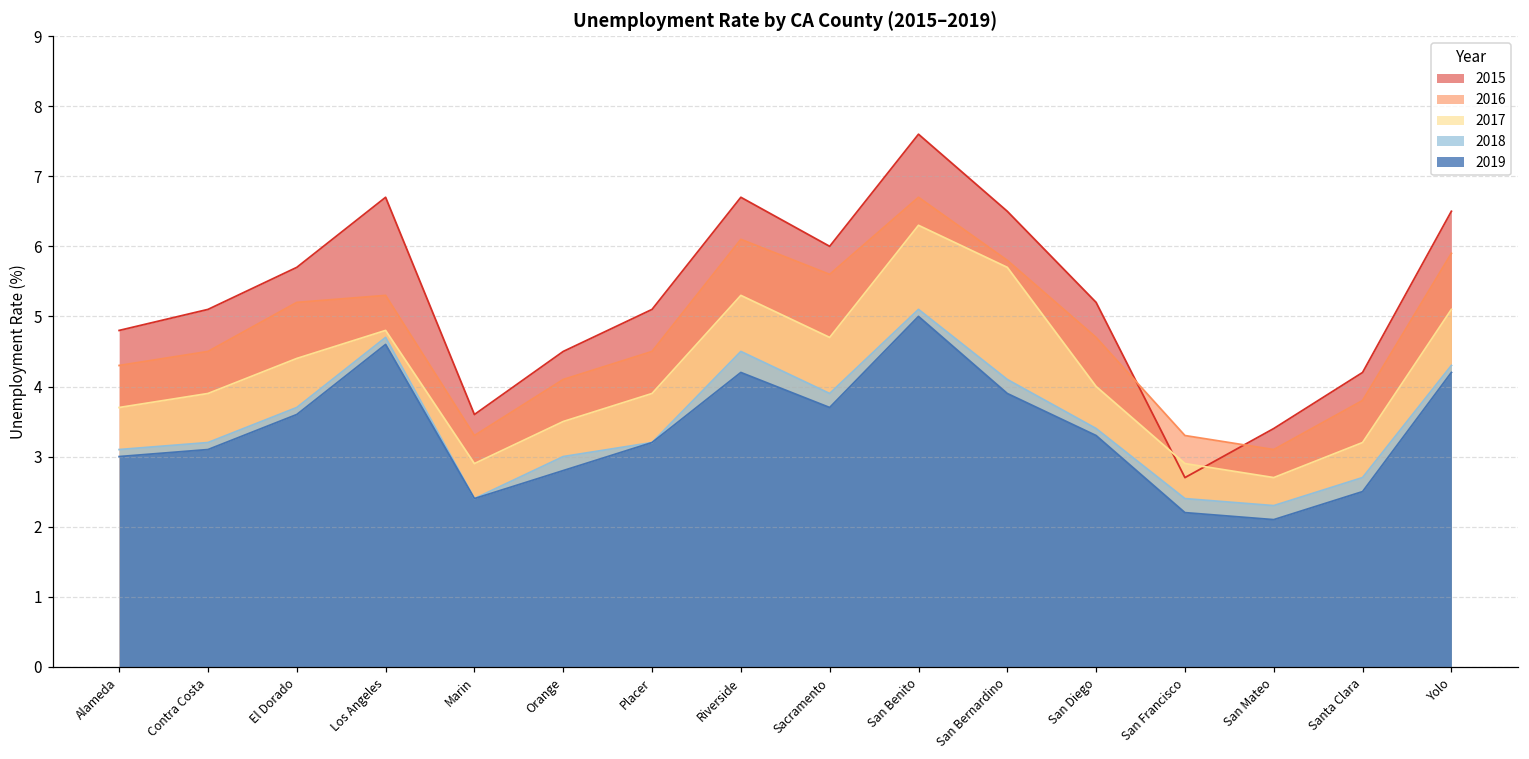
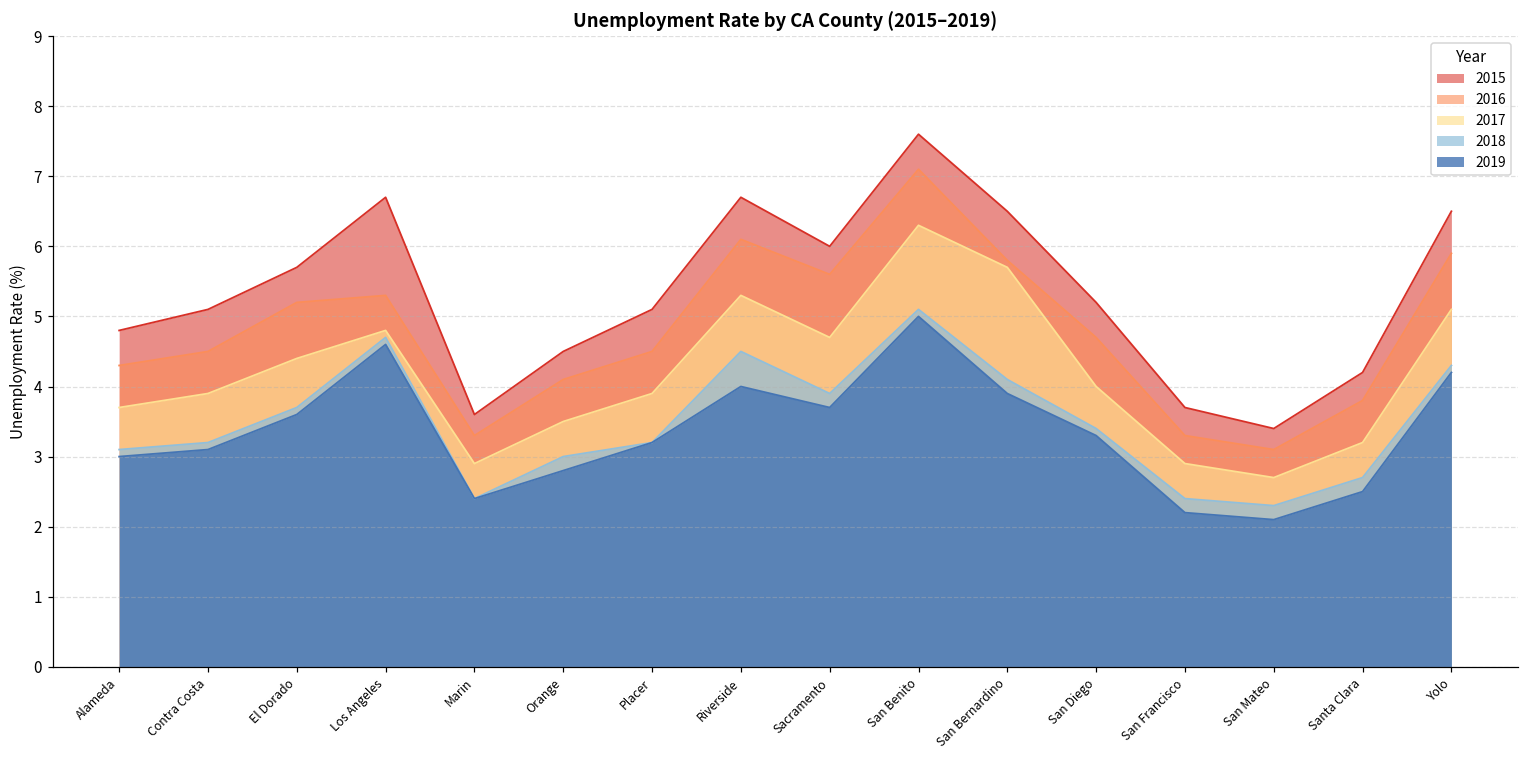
2019, Riverside: 4.2 -> 4.0
2016, San Benito: 6.7 -> 7.1
2015, San Francisco: 2.7 -> 3.7
